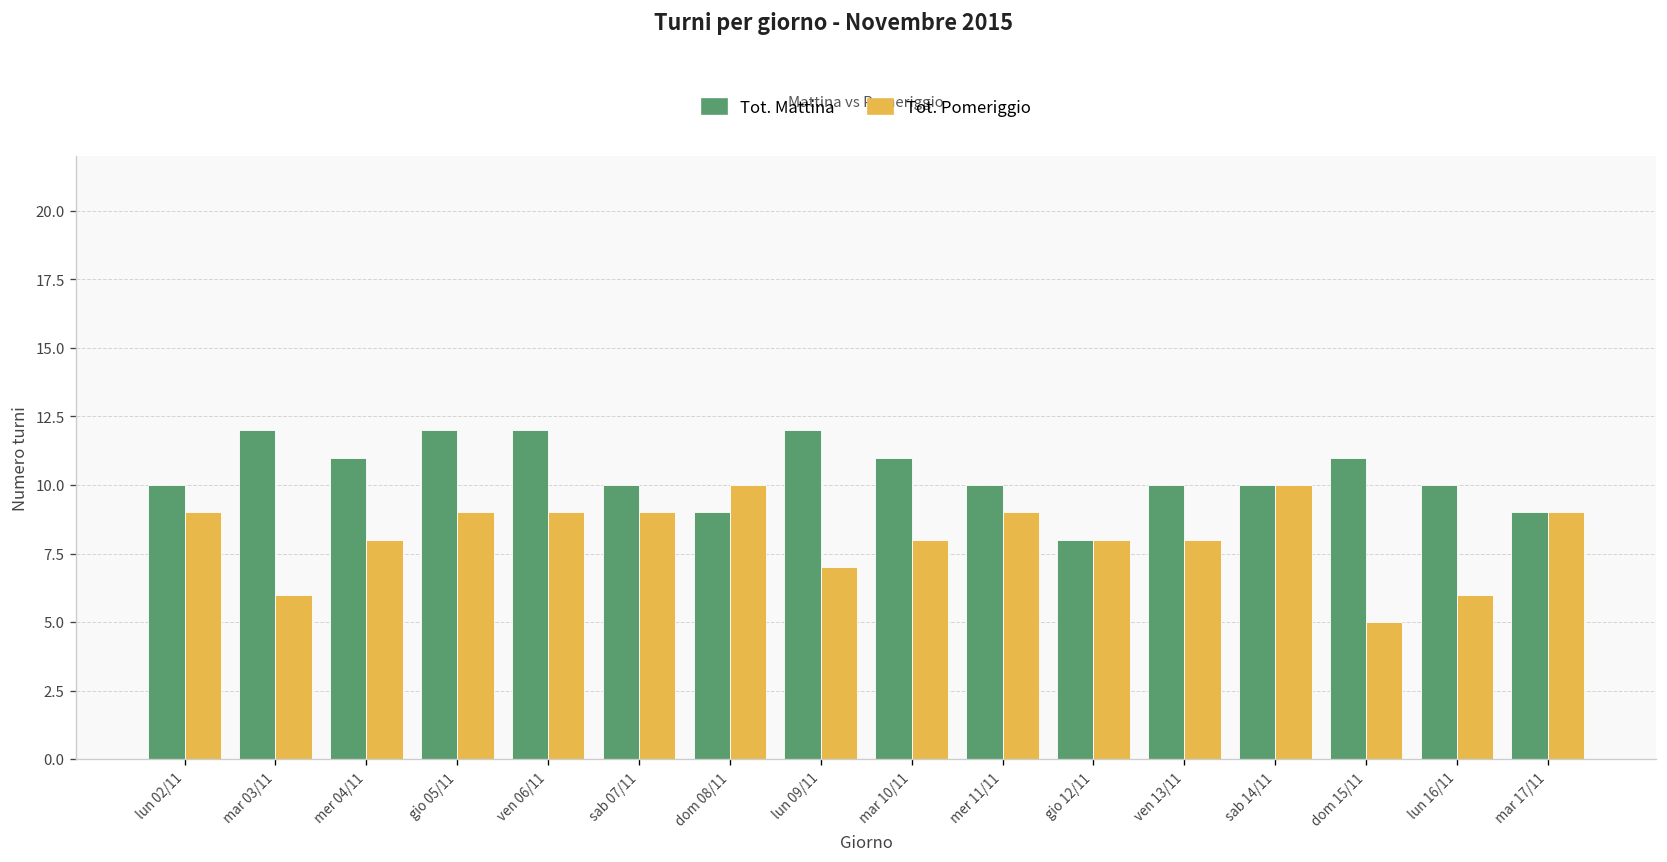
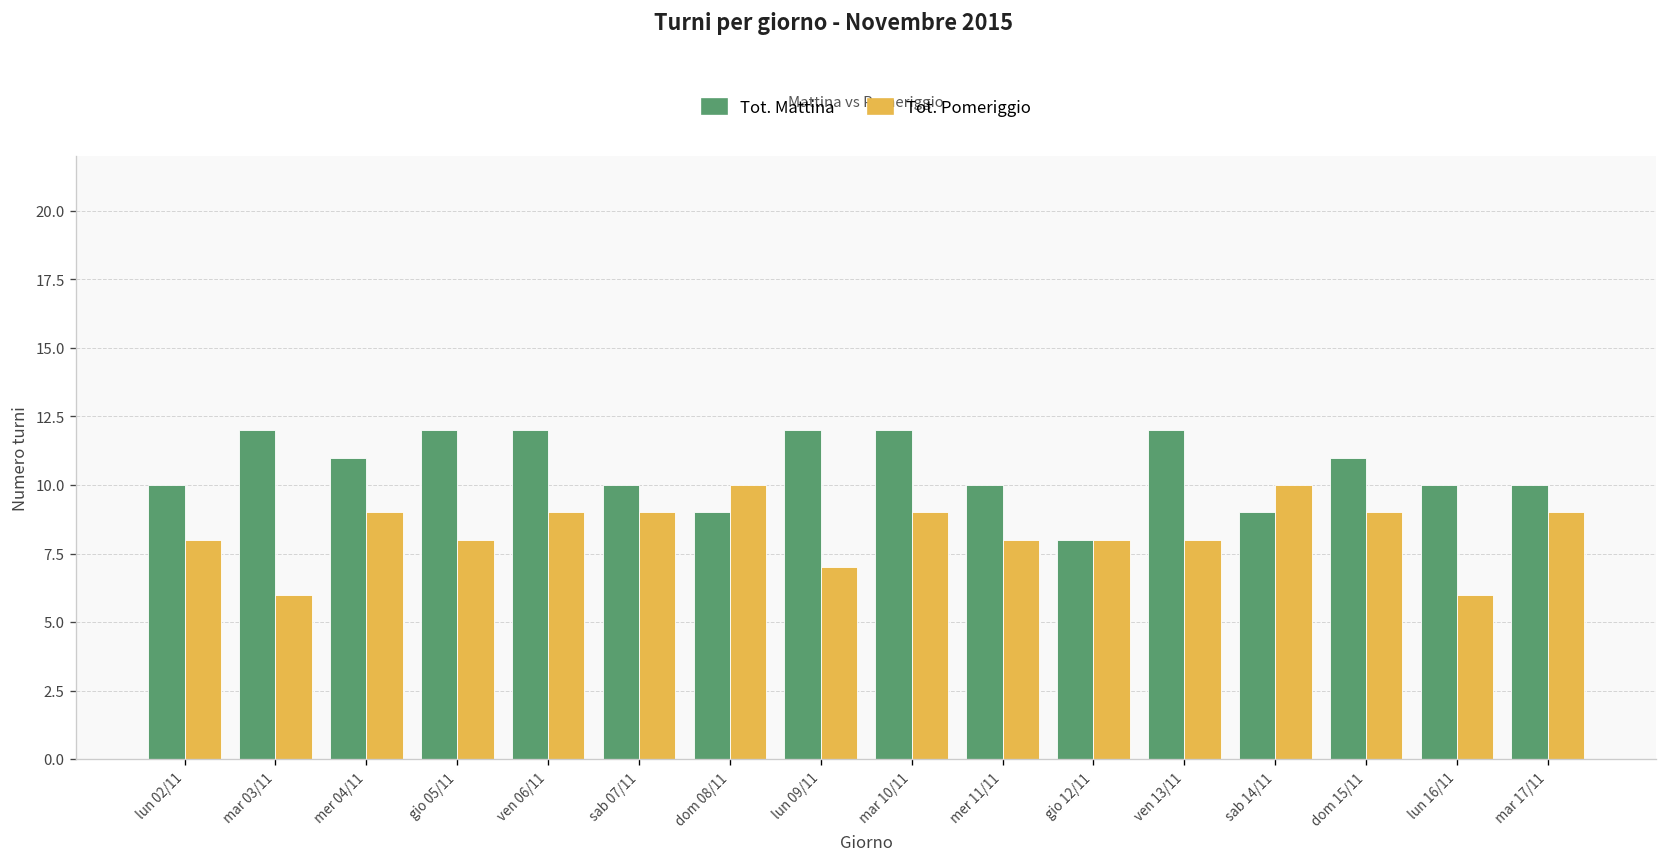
Tot. Pomeriggio, lun 02/11: 9 -> 8
Tot. Pomeriggio, mer 04/11: 8 -> 9
Tot. Pomeriggio, gio 05/11: 9 -> 8
Tot. Mattina, mar 10/11: 11 -> 12
Tot. Pomeriggio, mar 10/11: 8 -> 9
Tot. Pomeriggio, mer 11/11: 9 -> 8
Tot. Mattina, ven 13/11: 10 -> 12
Tot. Mattina, sab 14/11: 10 -> 9
Tot. Pomeriggio, dom 15/11: 5 -> 9
Tot. Mattina, mar 17/11: 9 -> 10
